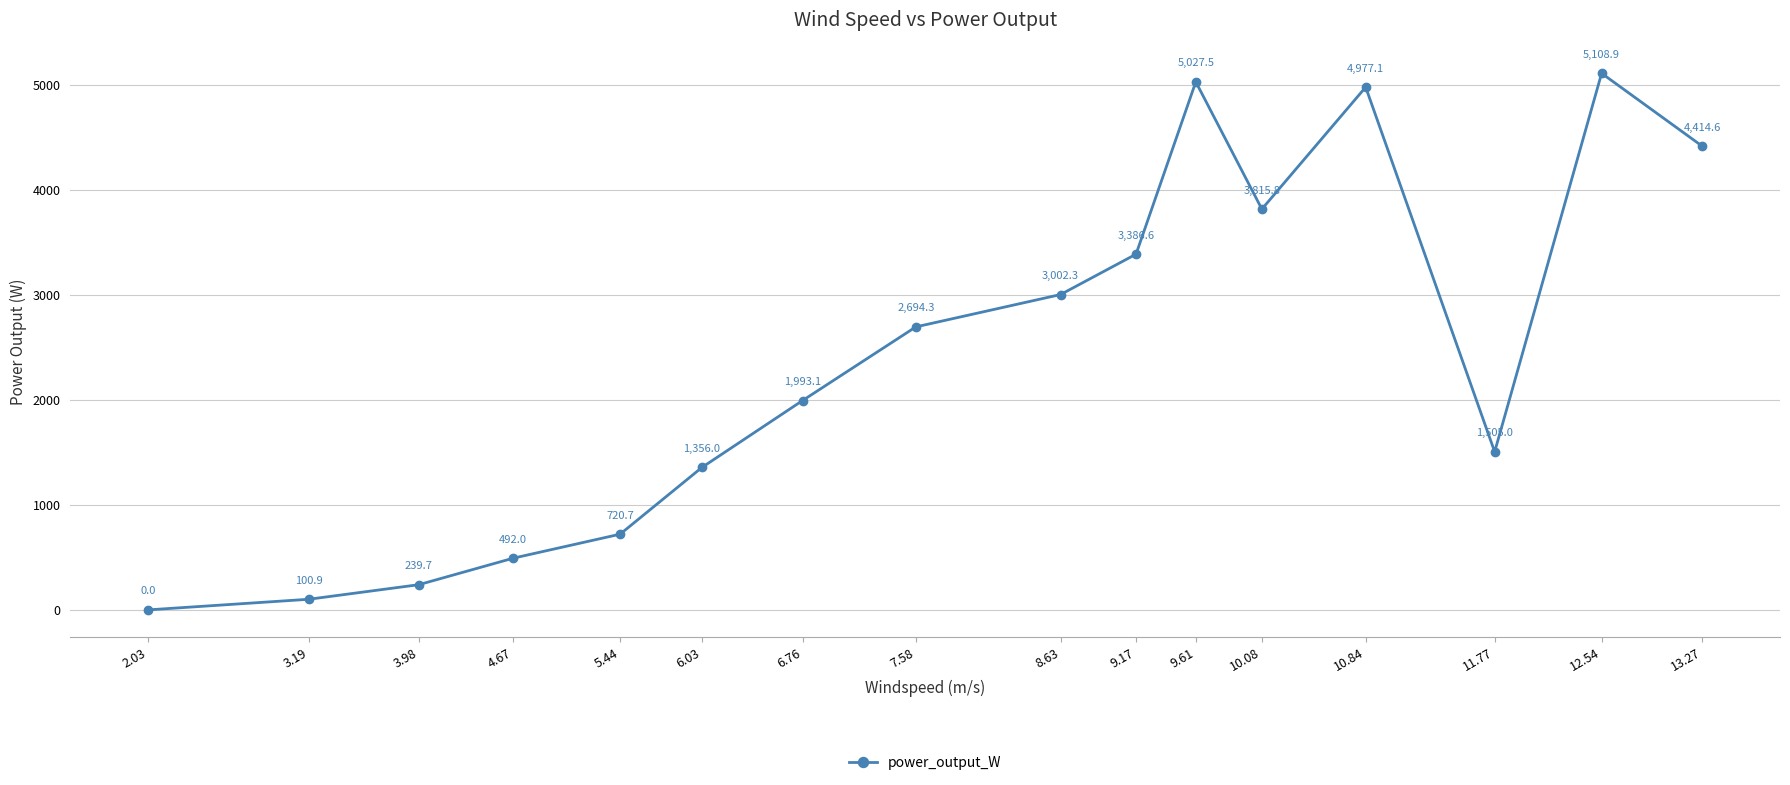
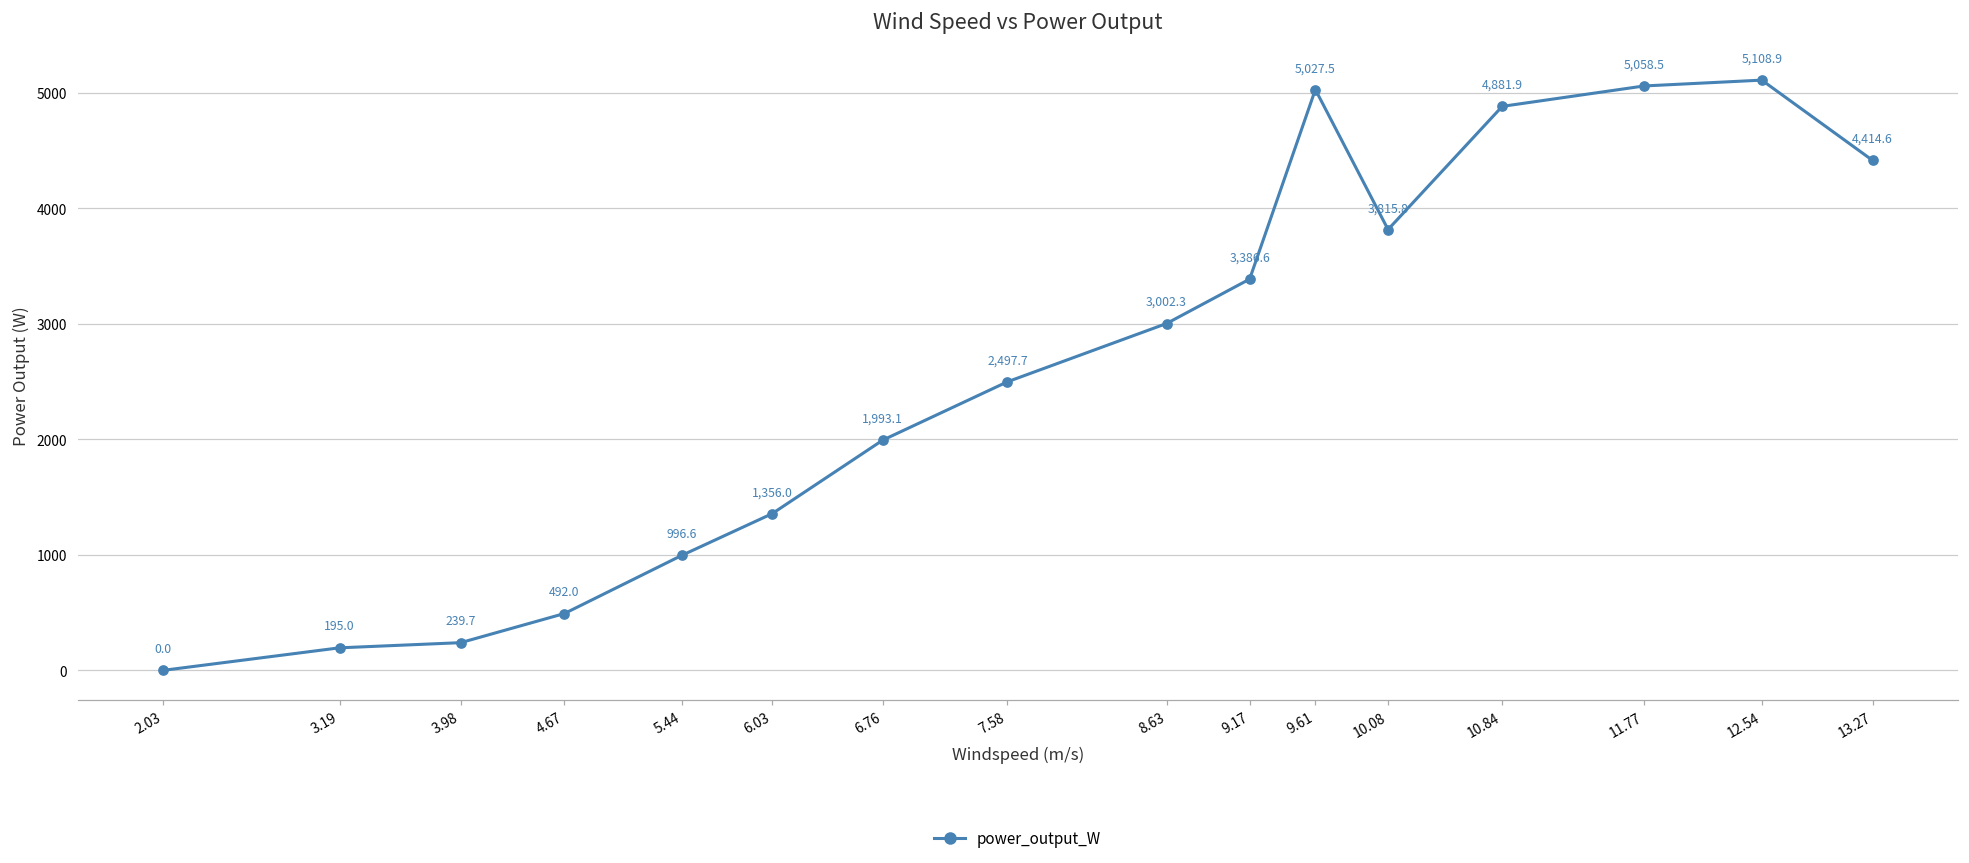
3.19: 100.9 -> 195.0
5.44: 720.7 -> 996.6
7.58: 2,694.3 -> 2,497.7
10.84: 4,977.1 -> 4,881.9
11.77: 1,505.0 -> 5,058.5
